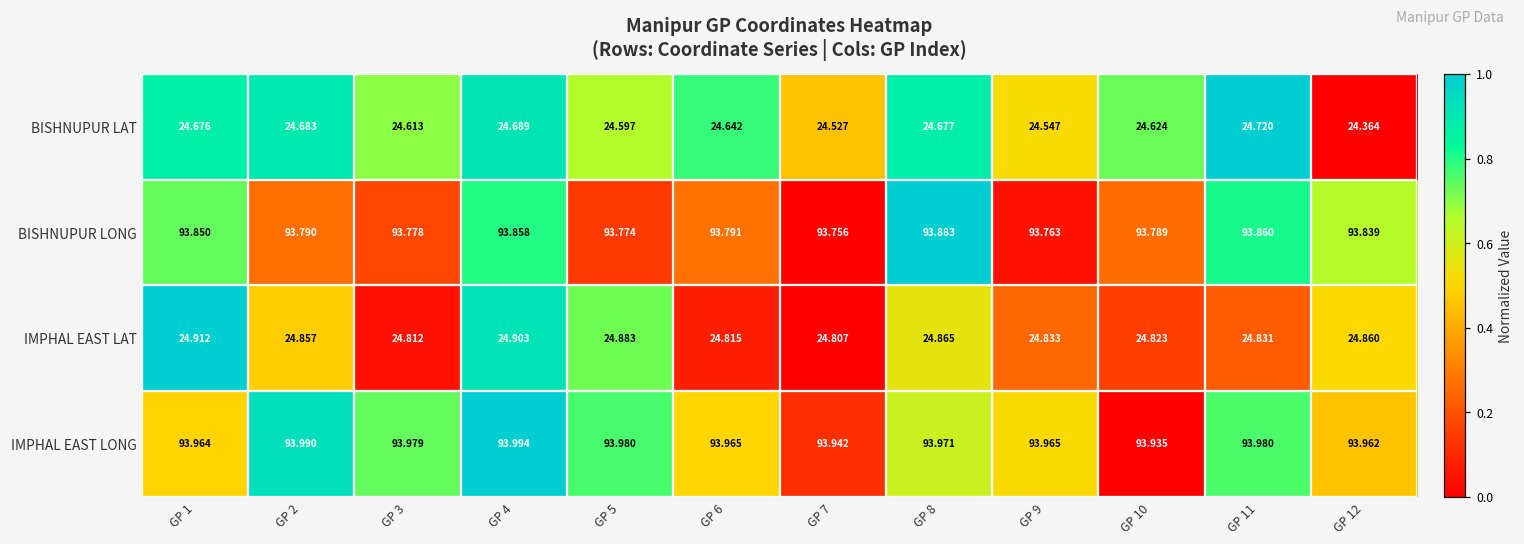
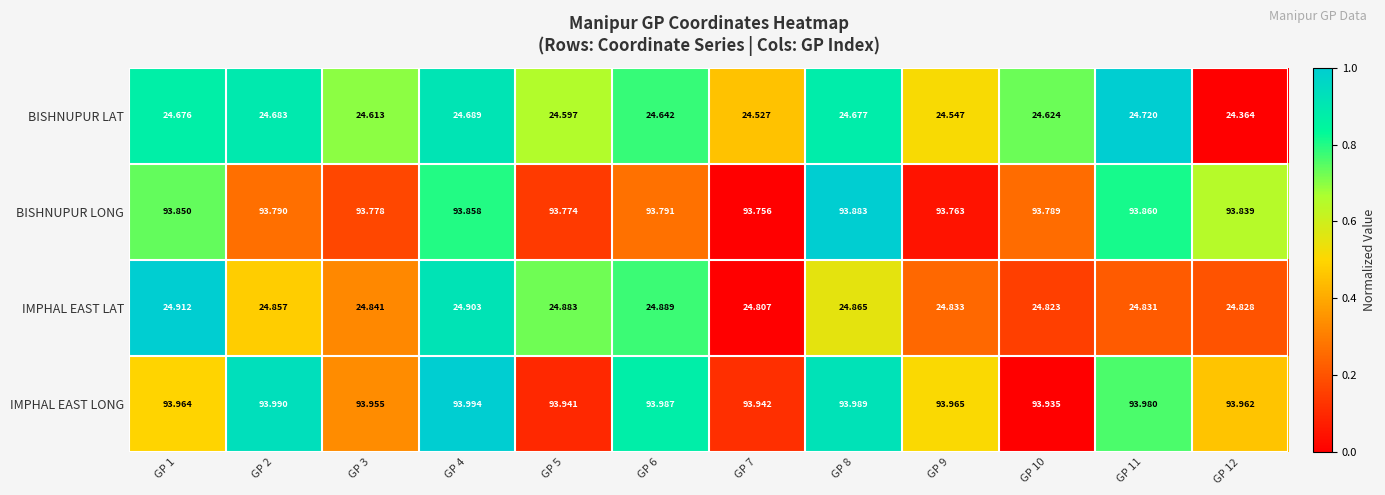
IMPHAL EAST LAT, GP 3: 24.812 -> 24.841
IMPHAL EAST LAT, GP 6: 24.815 -> 24.889
IMPHAL EAST LAT, GP 12: 24.860 -> 24.828
IMPHAL EAST LONG, GP 3: 93.979 -> 93.955
IMPHAL EAST LONG, GP 5: 93.980 -> 93.941
IMPHAL EAST LONG, GP 6: 93.965 -> 93.987
IMPHAL EAST LONG, GP 8: 93.971 -> 93.989
